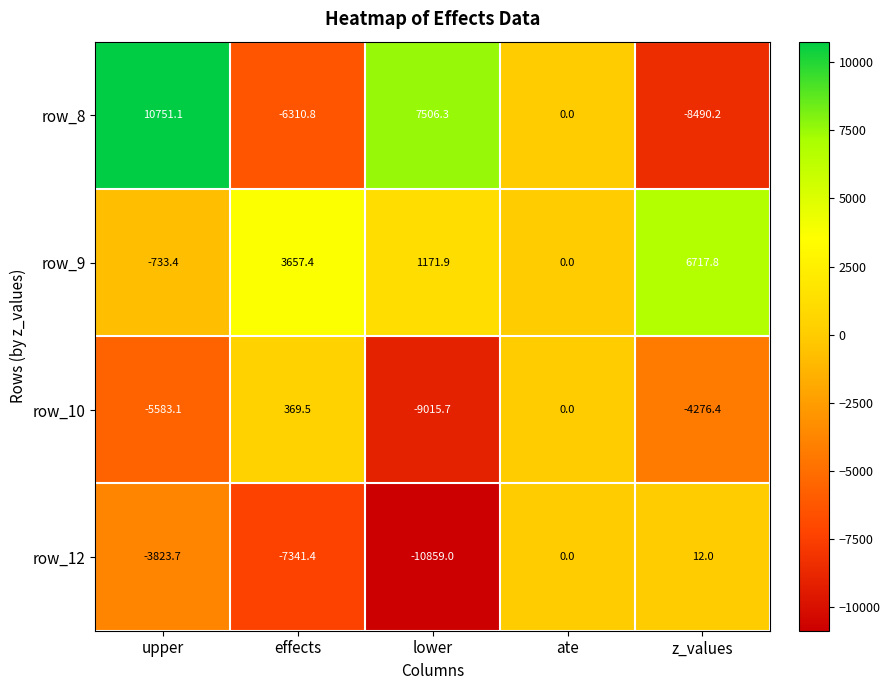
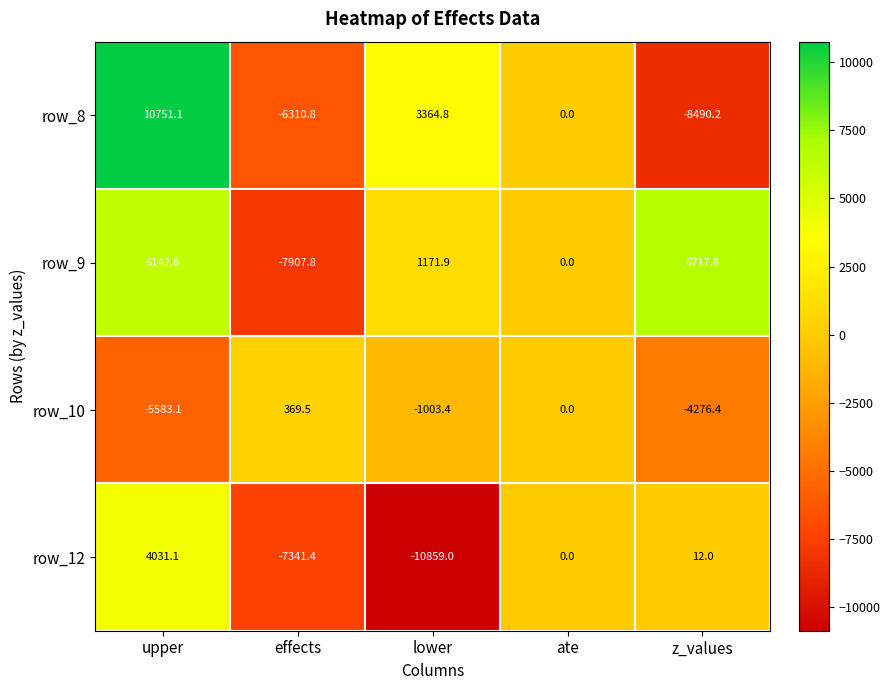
row_8, lower: 7506.3 -> 3364.8
row_9, upper: -733.4 -> 6142.8
row_9, effects: 3657.4 -> -7907.8
row_10, lower: -9015.7 -> -1003.4
row_12, upper: -3823.7 -> 4031.1
